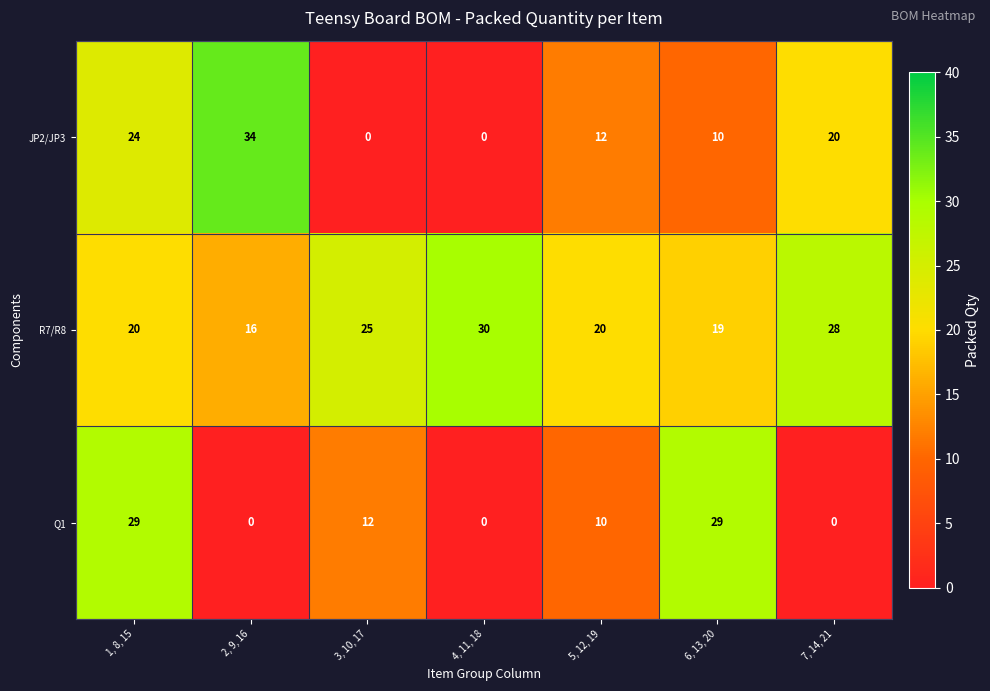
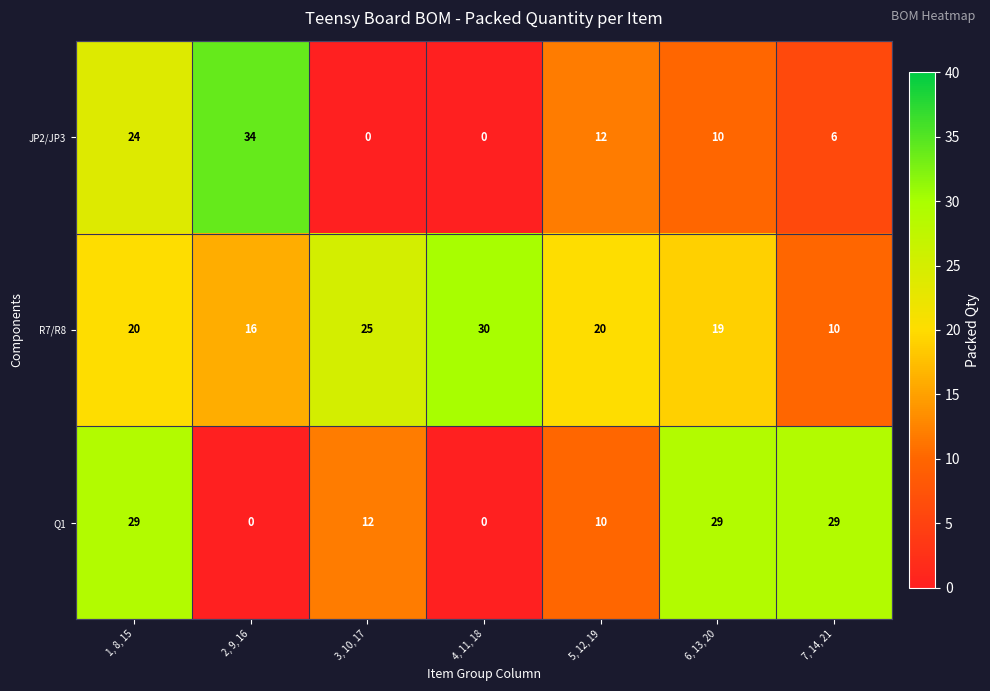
JP2/JP3, 7, 14, 21: 20 -> 6
R7/R8, 7, 14, 21: 28 -> 10
Q1, 7, 14, 21: 0 -> 29
